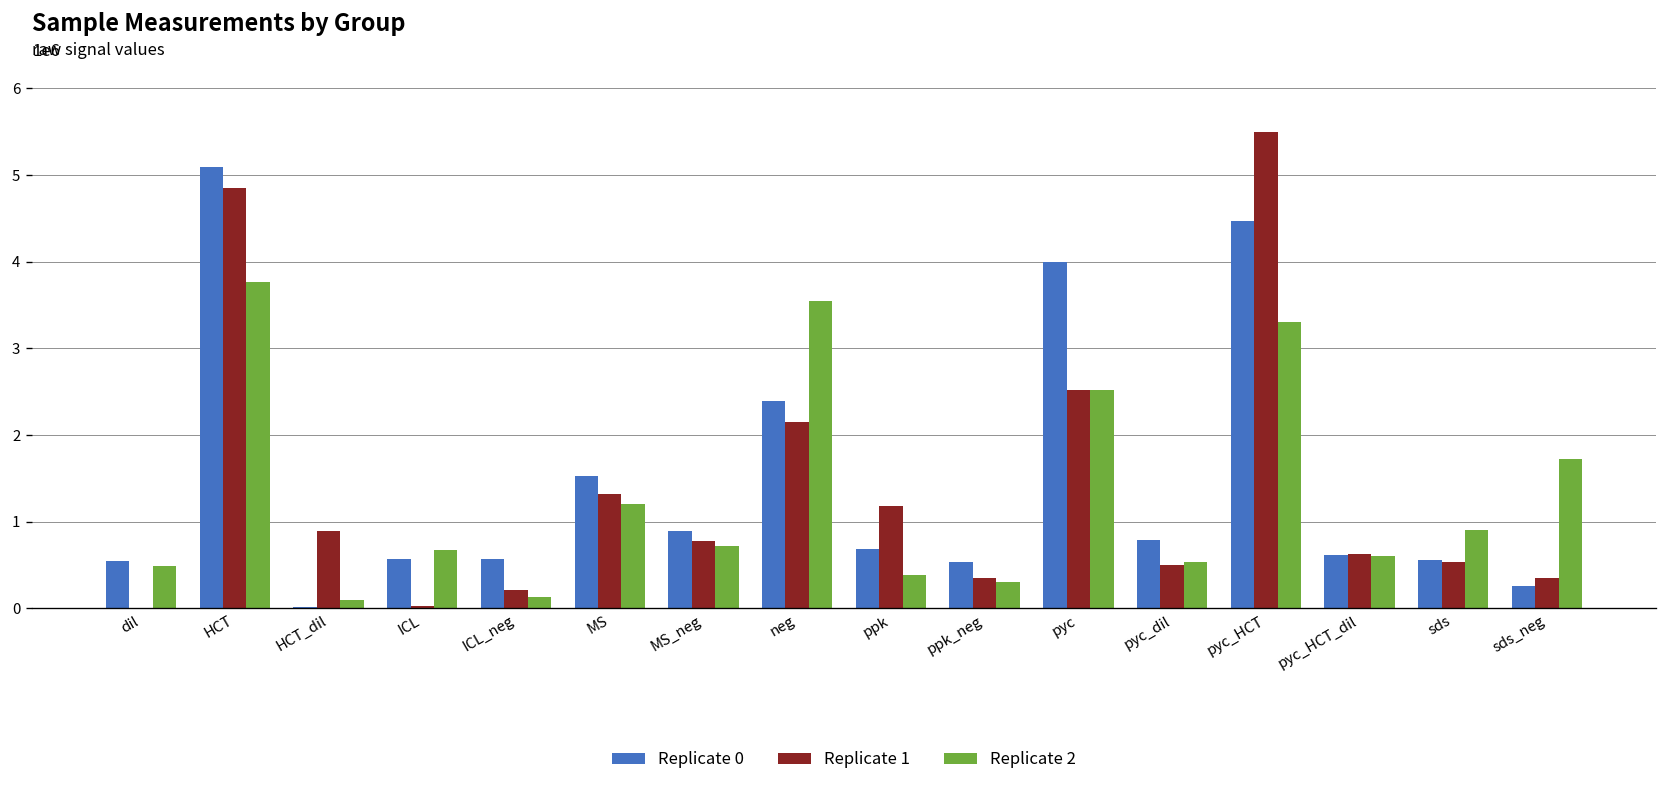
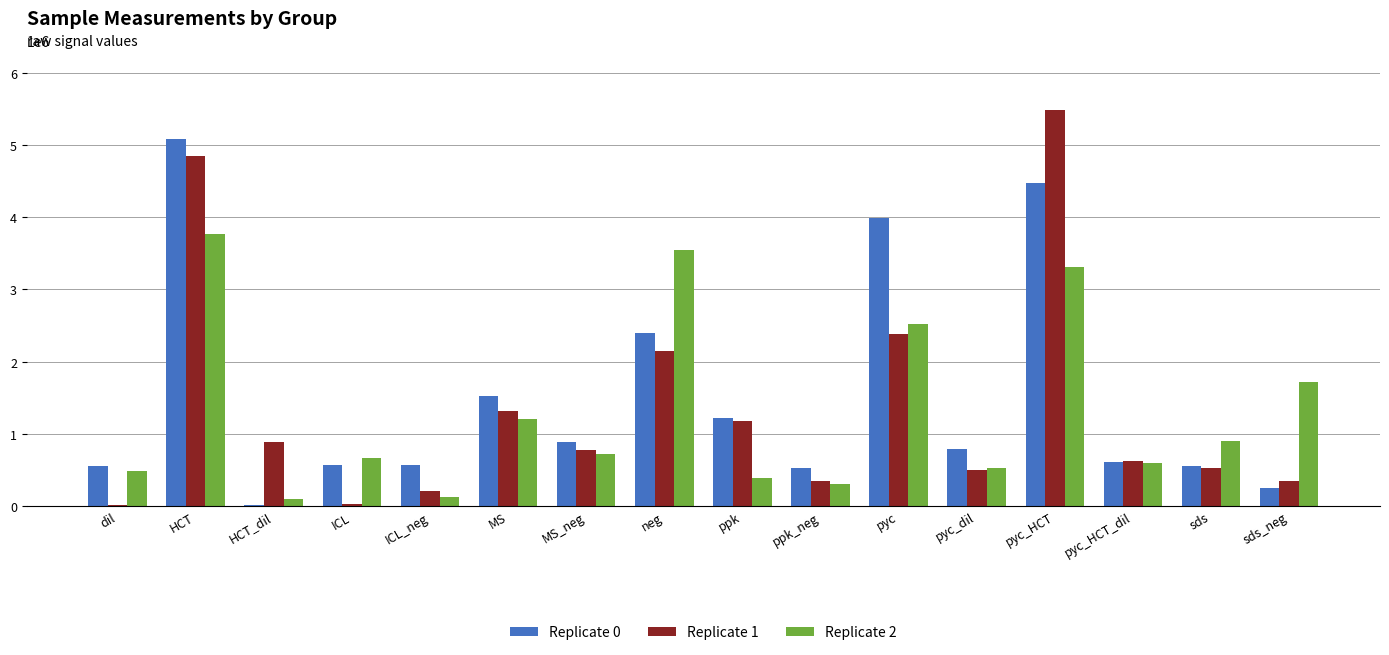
Replicate 0, ppk: 700000 -> 1200000
Replicate 1, pyc: 2500000 -> 2400000
